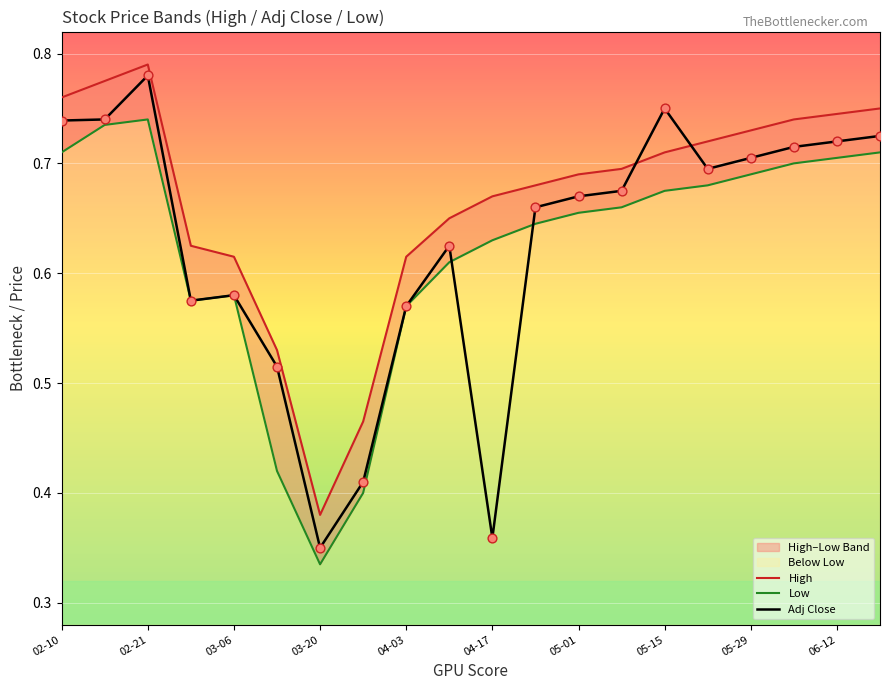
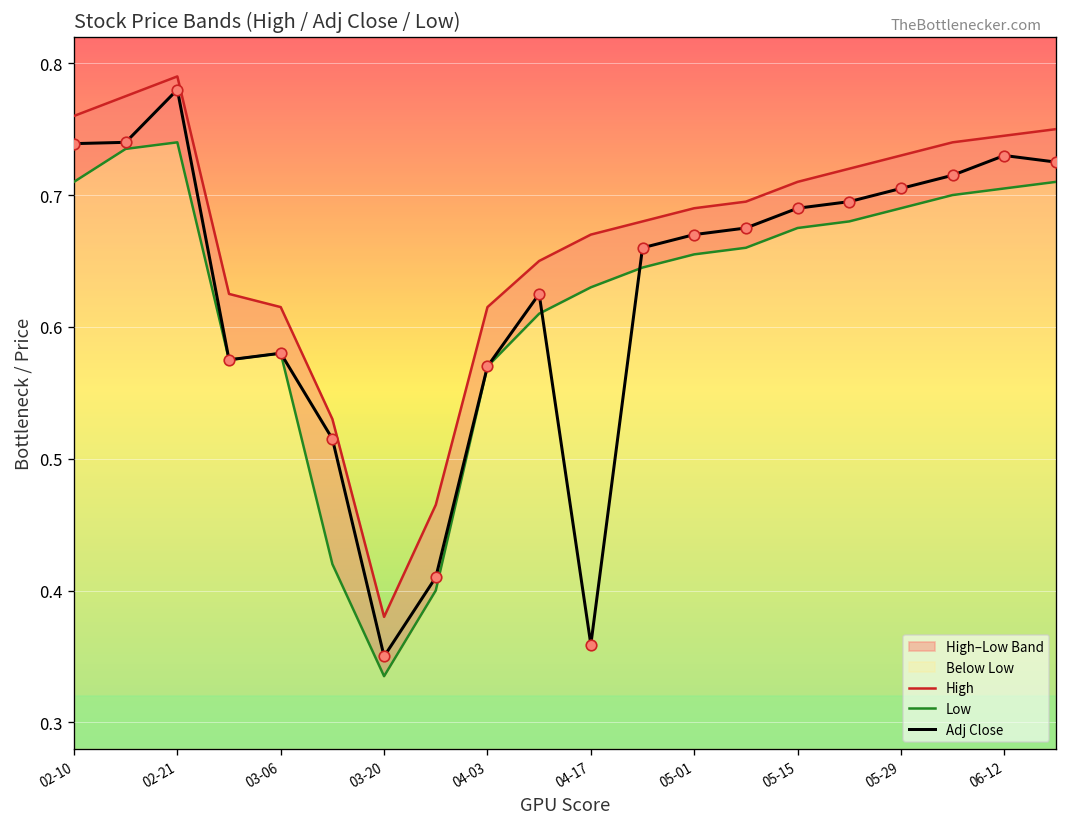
Adj Close, 05-15: 0.75 -> 0.69
Adj Close, 06-12: 0.72 -> 0.73
